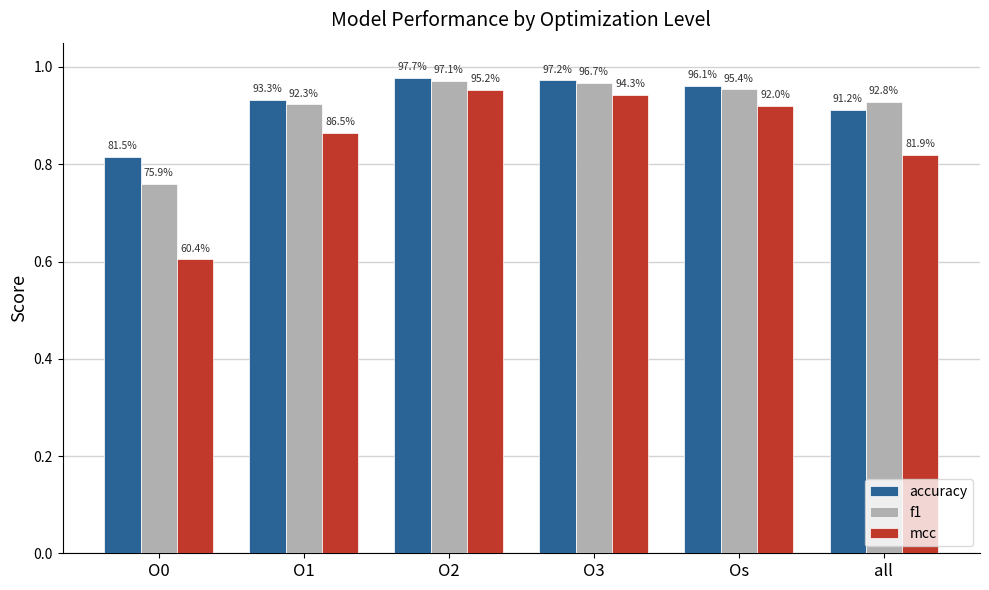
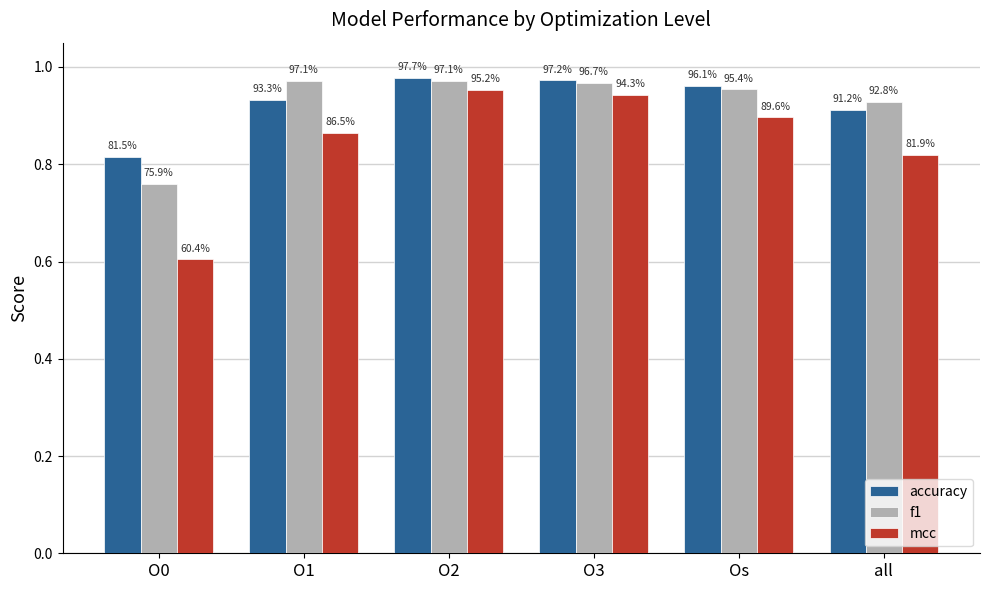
f1, O1: 92.3% -> 97.1%
mcc, Os: 92.0% -> 89.6%
